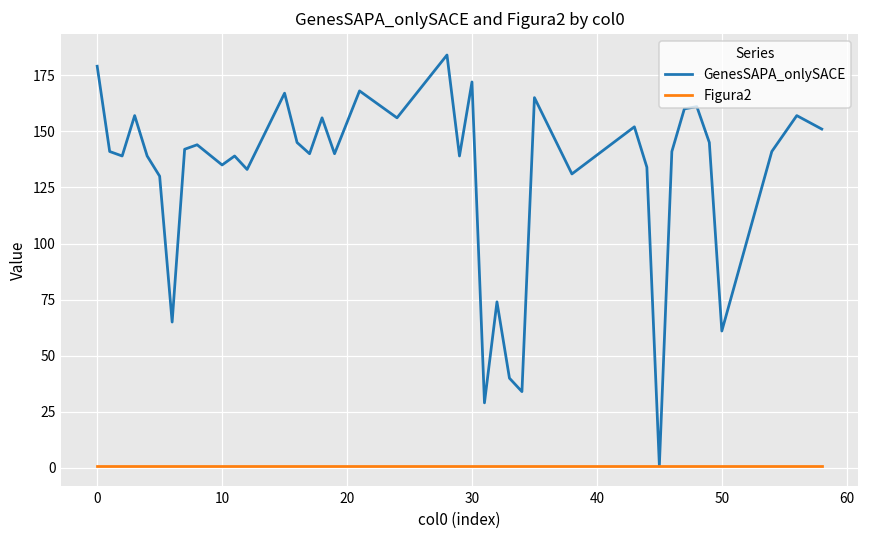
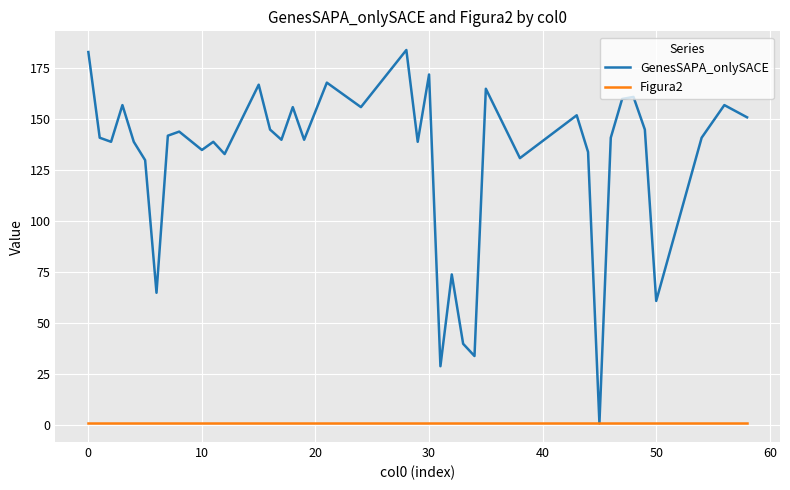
GenesSAPA_onlySACE, 0: 179 -> 183
